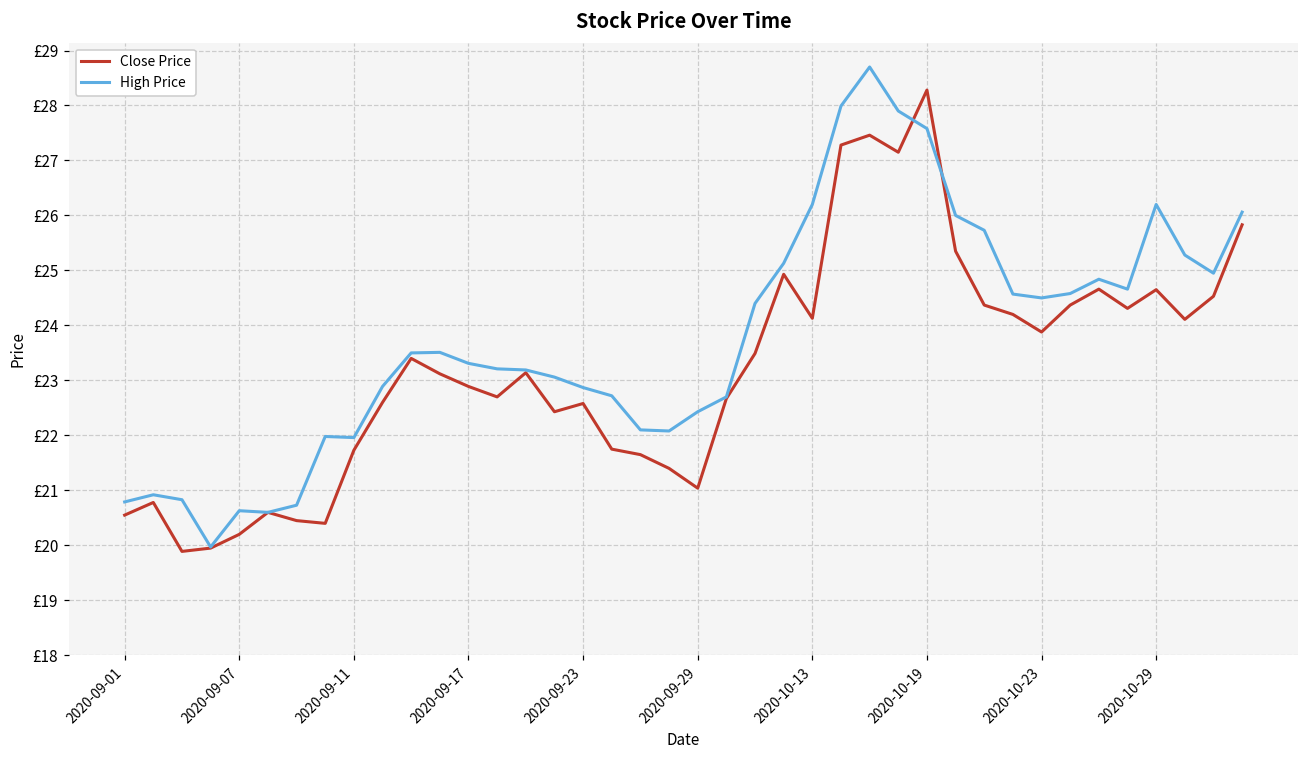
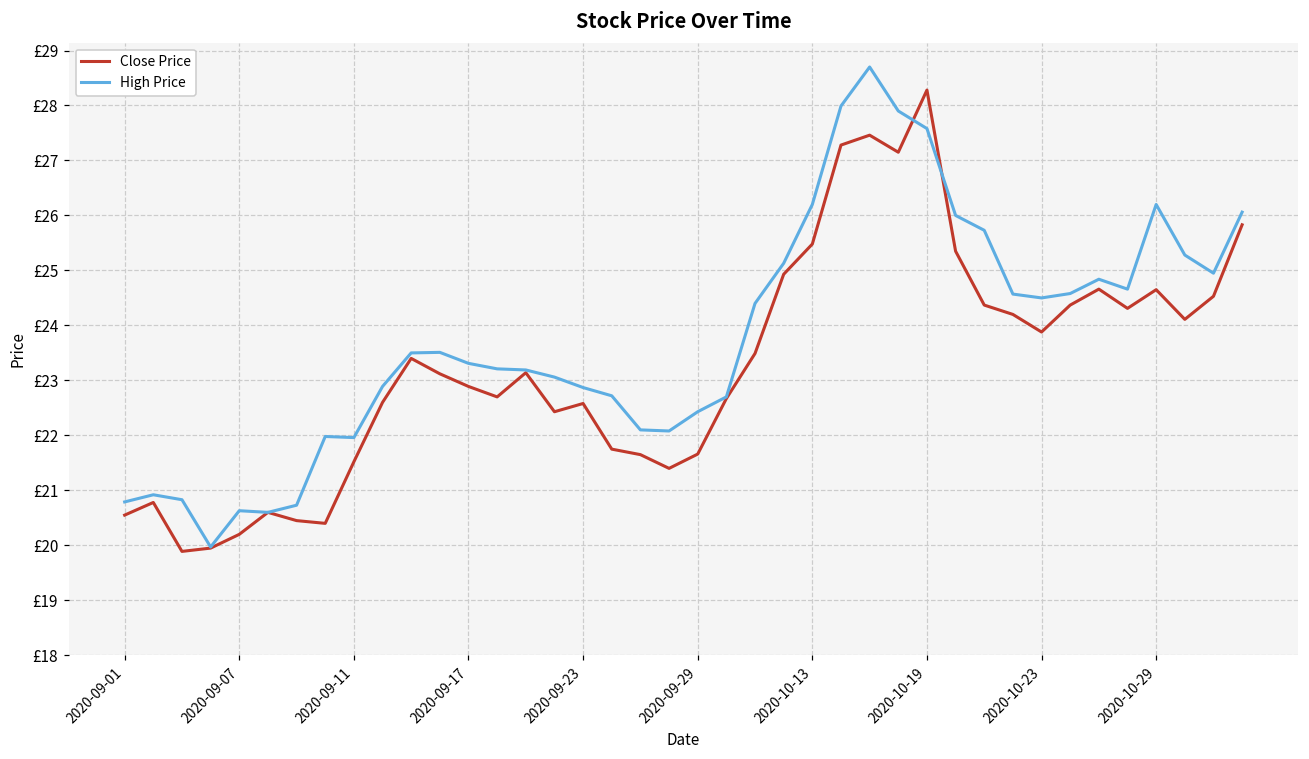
Close Price, 2020-09-11: £21.7 -> £21.5
Close Price, 2020-09-29: £21.0 -> £21.7
Close Price, 2020-10-13: £24.1 -> £25.5
